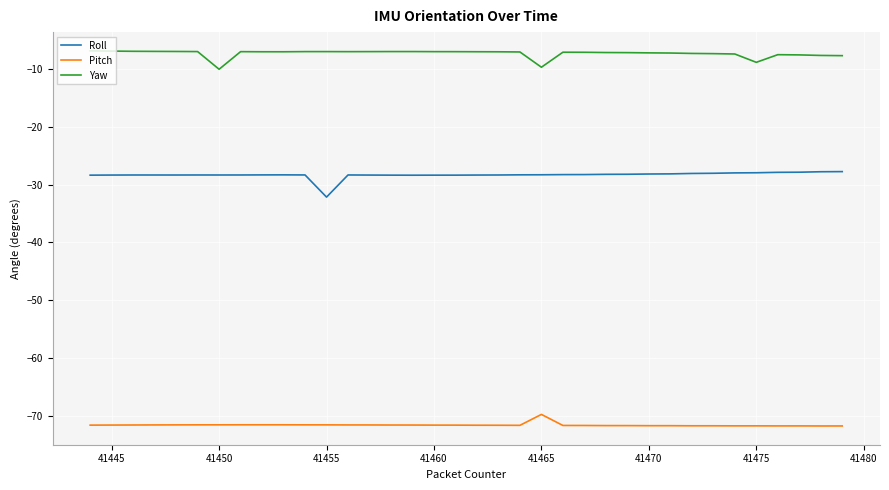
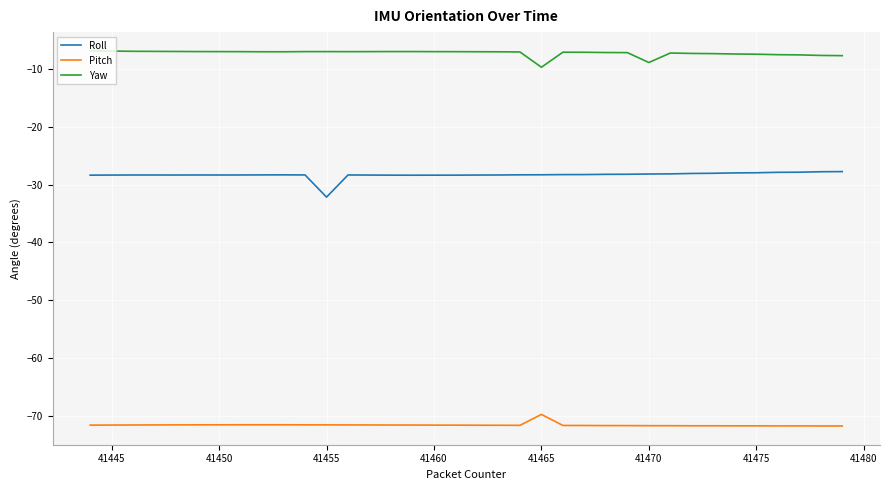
Yaw, 41450: -10 -> -7
Yaw, 41470: -7 -> -9
Yaw, 41475: -9 -> -7
